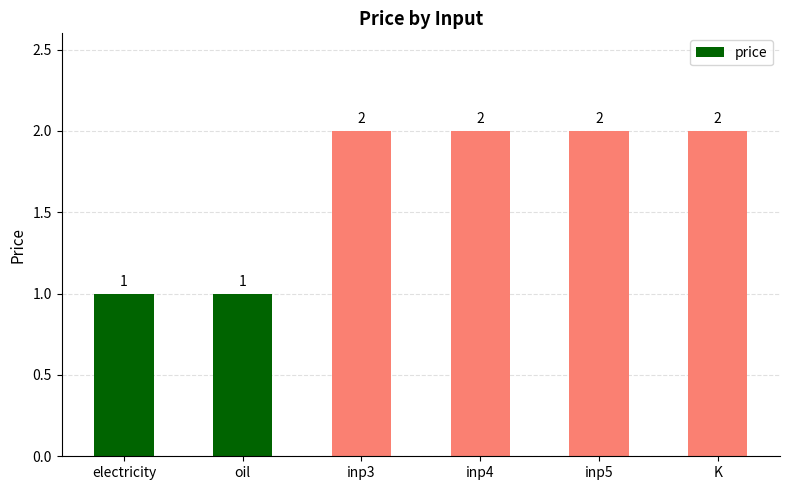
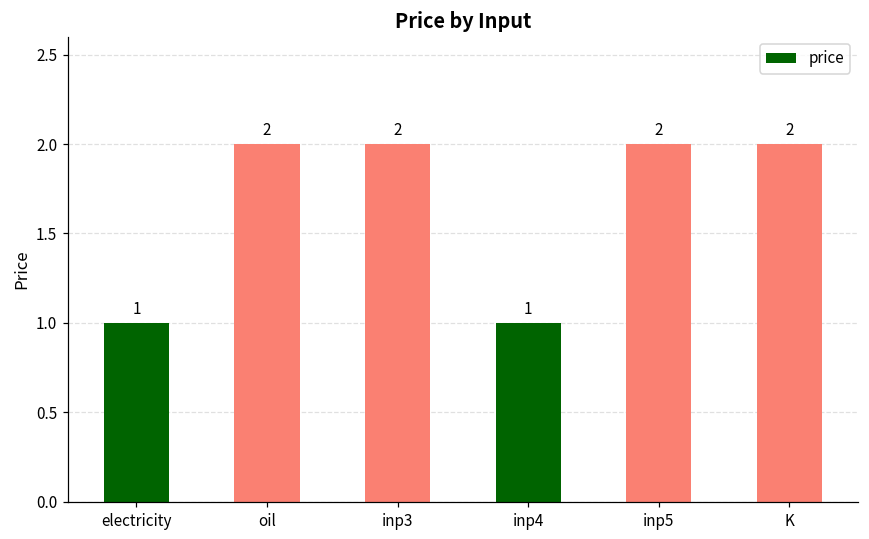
oil: 1 -> 2
inp4: 2 -> 1
